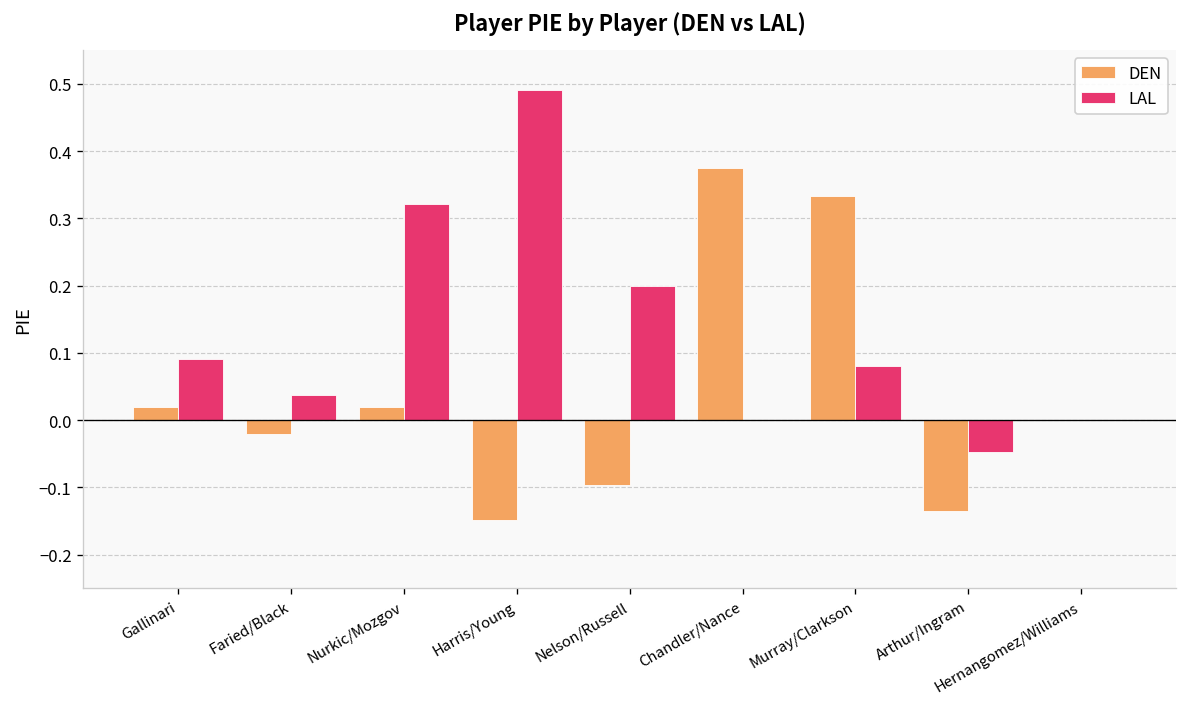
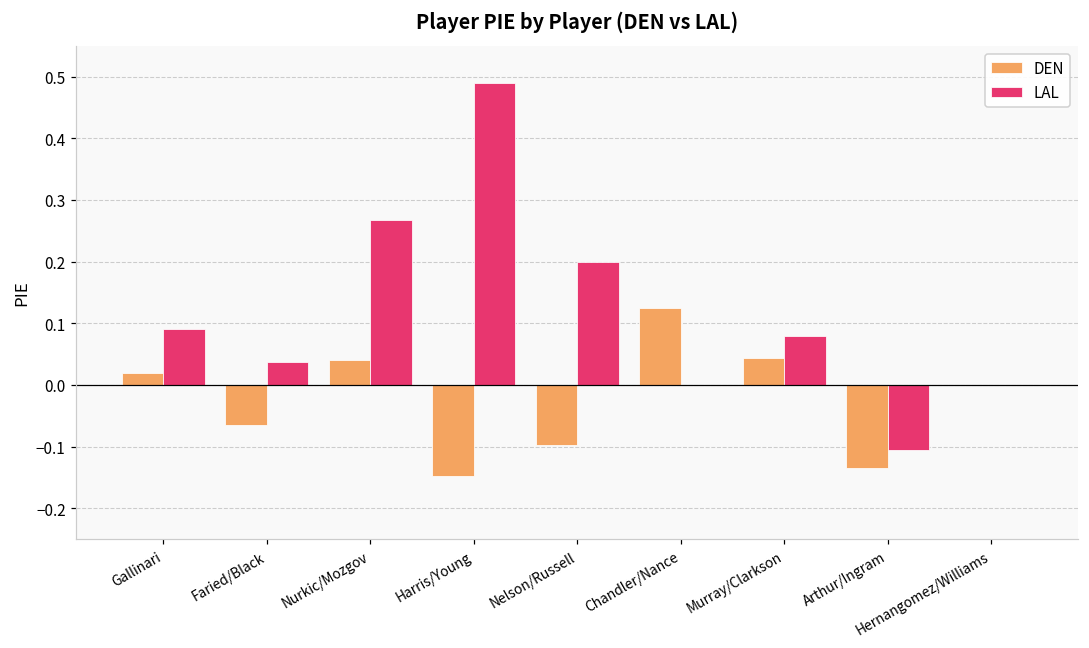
DEN, Faried/Black: -0.02 -> -0.07
DEN, Nurkic/Mozgov: 0.02 -> 0.04
LAL, Nurkic/Mozgov: 0.32 -> 0.27
DEN, Chandler/Nance: 0.38 -> 0.13
DEN, Murray/Clarkson: 0.33 -> 0.04
LAL, Arthur/Ingram: -0.05 -> -0.11
